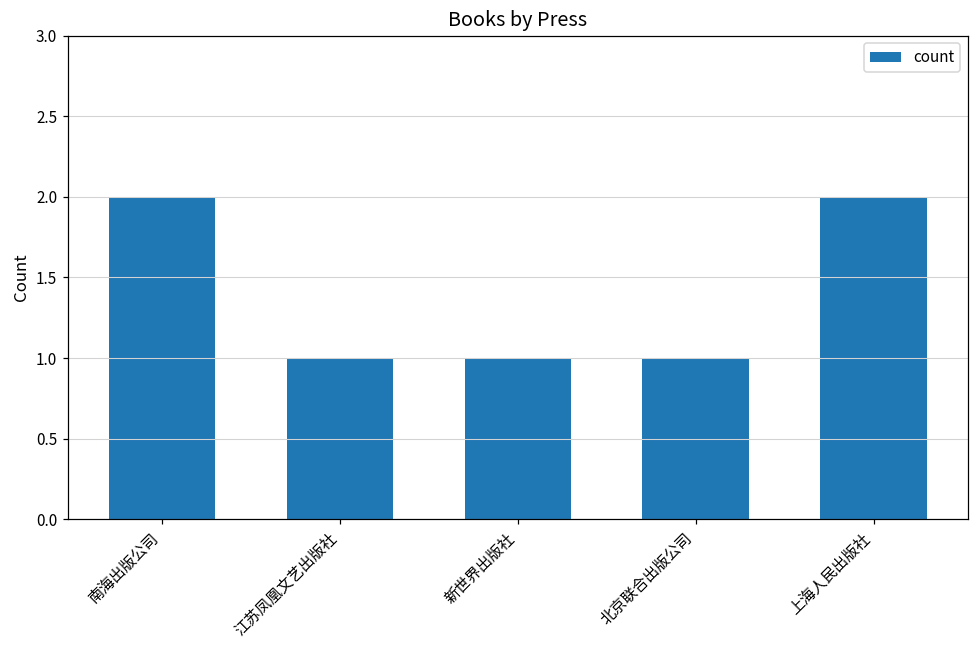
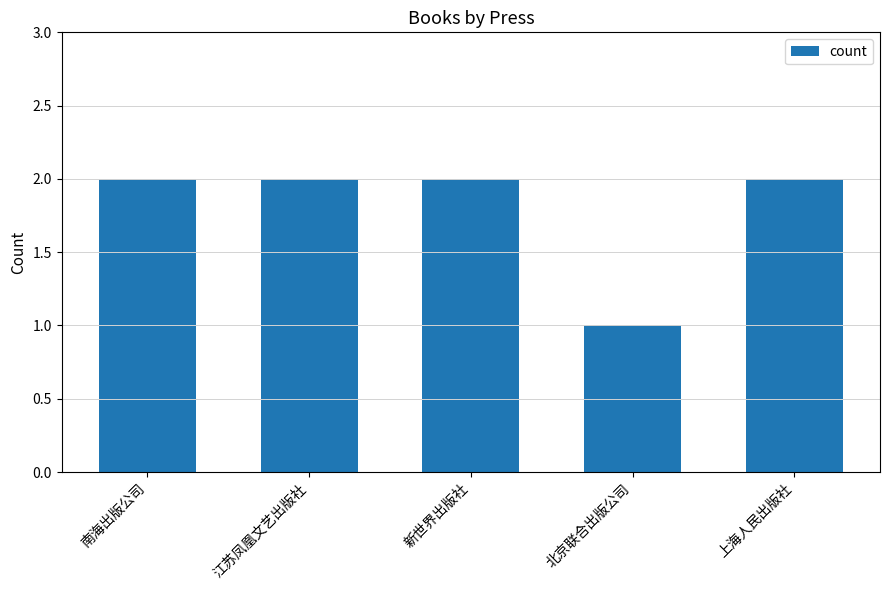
江苏凤凰文艺出版社: 1 -> 2
新世界出版社: 1 -> 2
